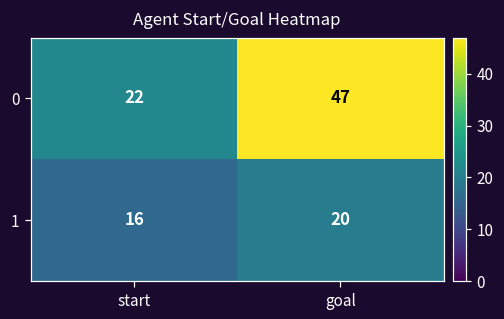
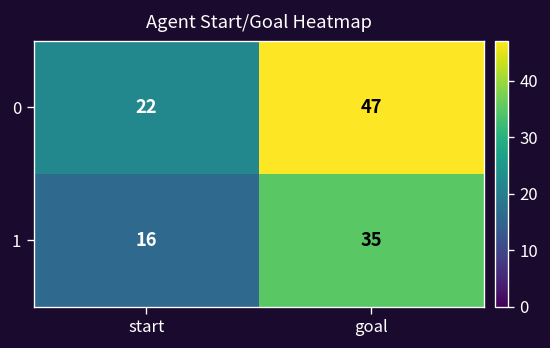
1, goal: 20 -> 35
